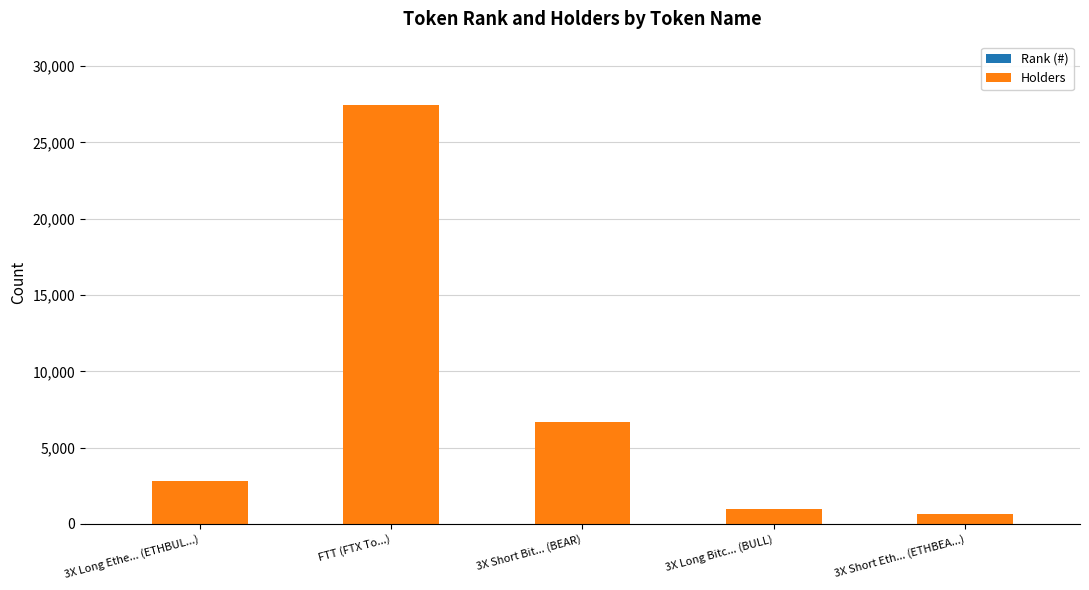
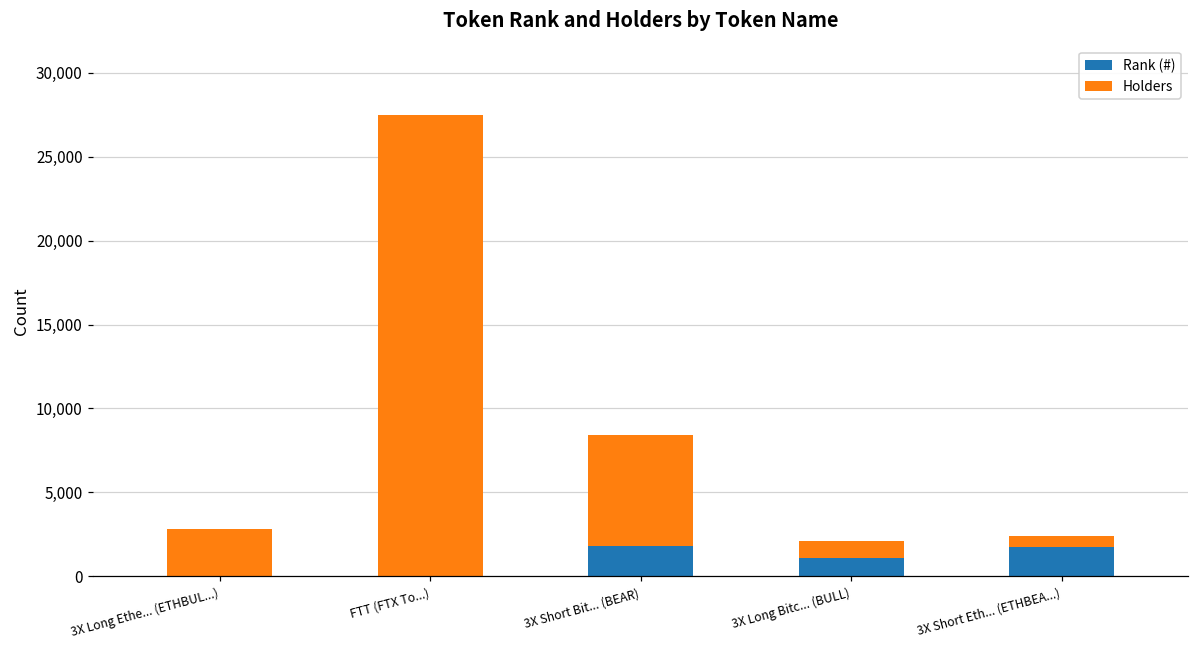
Rank (#), 3X Short Bit... (BEAR): 0 -> 1,800
Rank (#), 3X Long Bitc... (BULL): 0 -> 1,100
Rank (#), 3X Short Eth... (ETHBEA...): 0 -> 1,800
